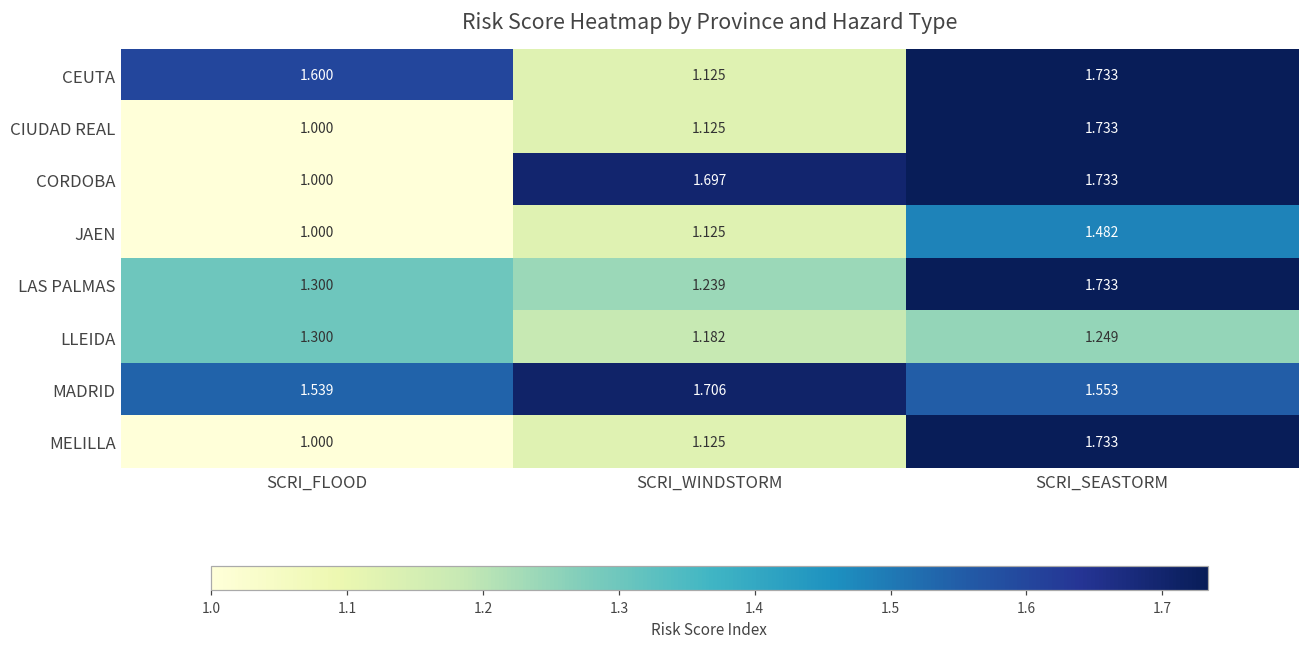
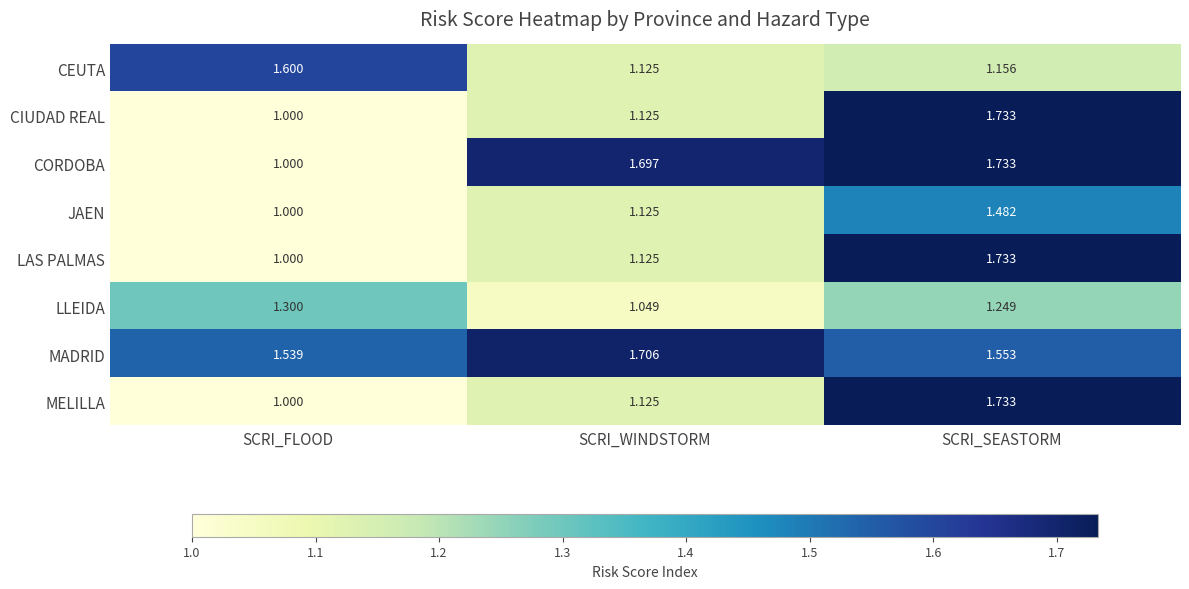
CEUTA, SCRI_SEASTORM: 1.733 -> 1.156
LAS PALMAS, SCRI_FLOOD: 1.300 -> 1.000
LAS PALMAS, SCRI_WINDSTORM: 1.239 -> 1.125
LLEIDA, SCRI_WINDSTORM: 1.182 -> 1.049
